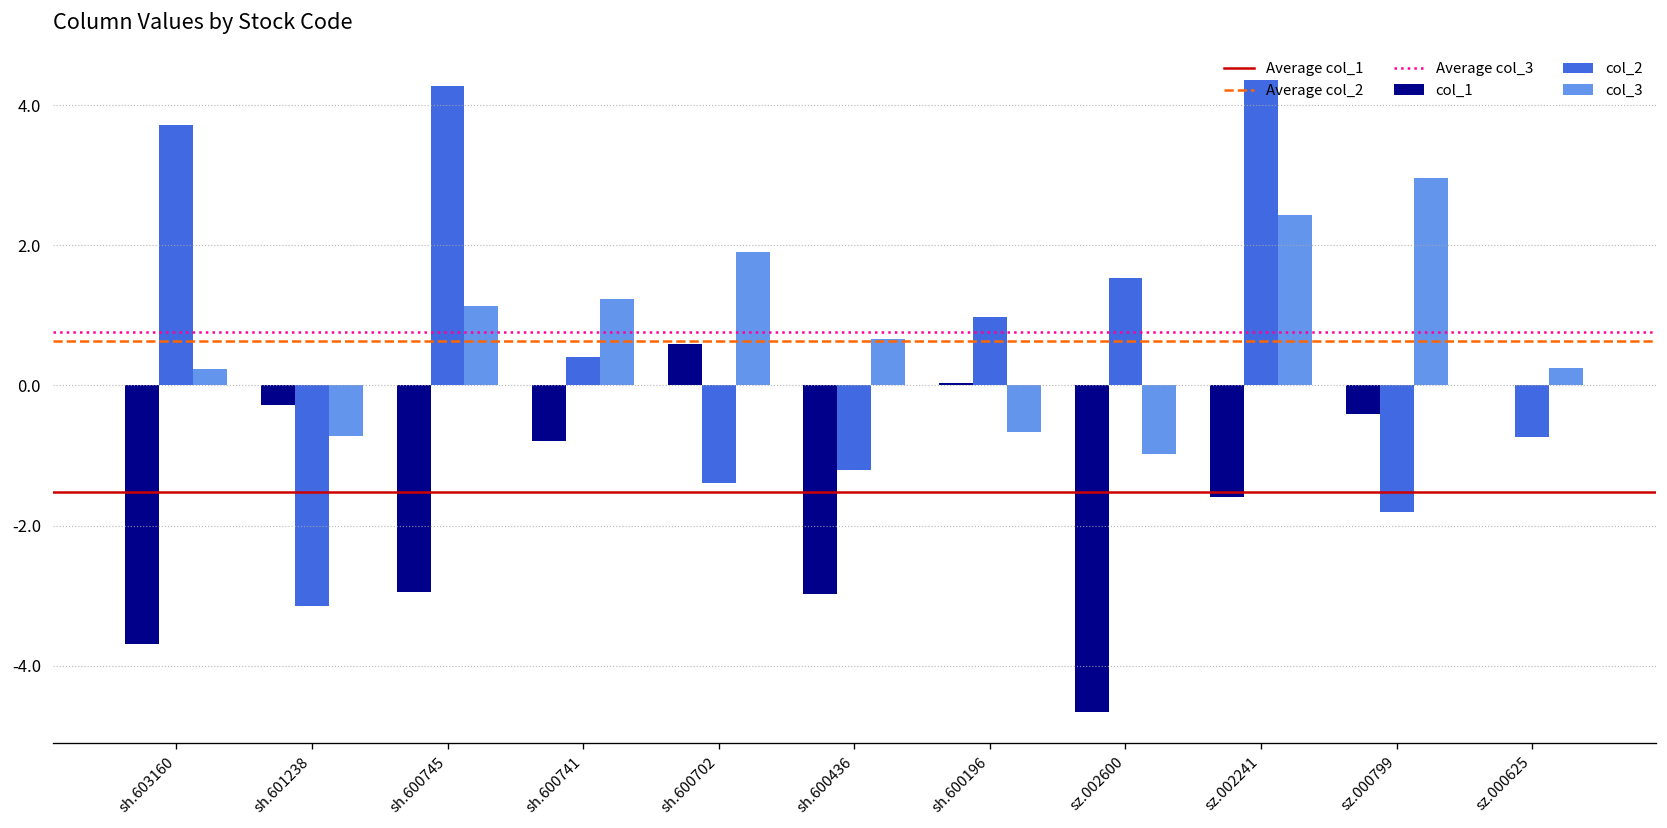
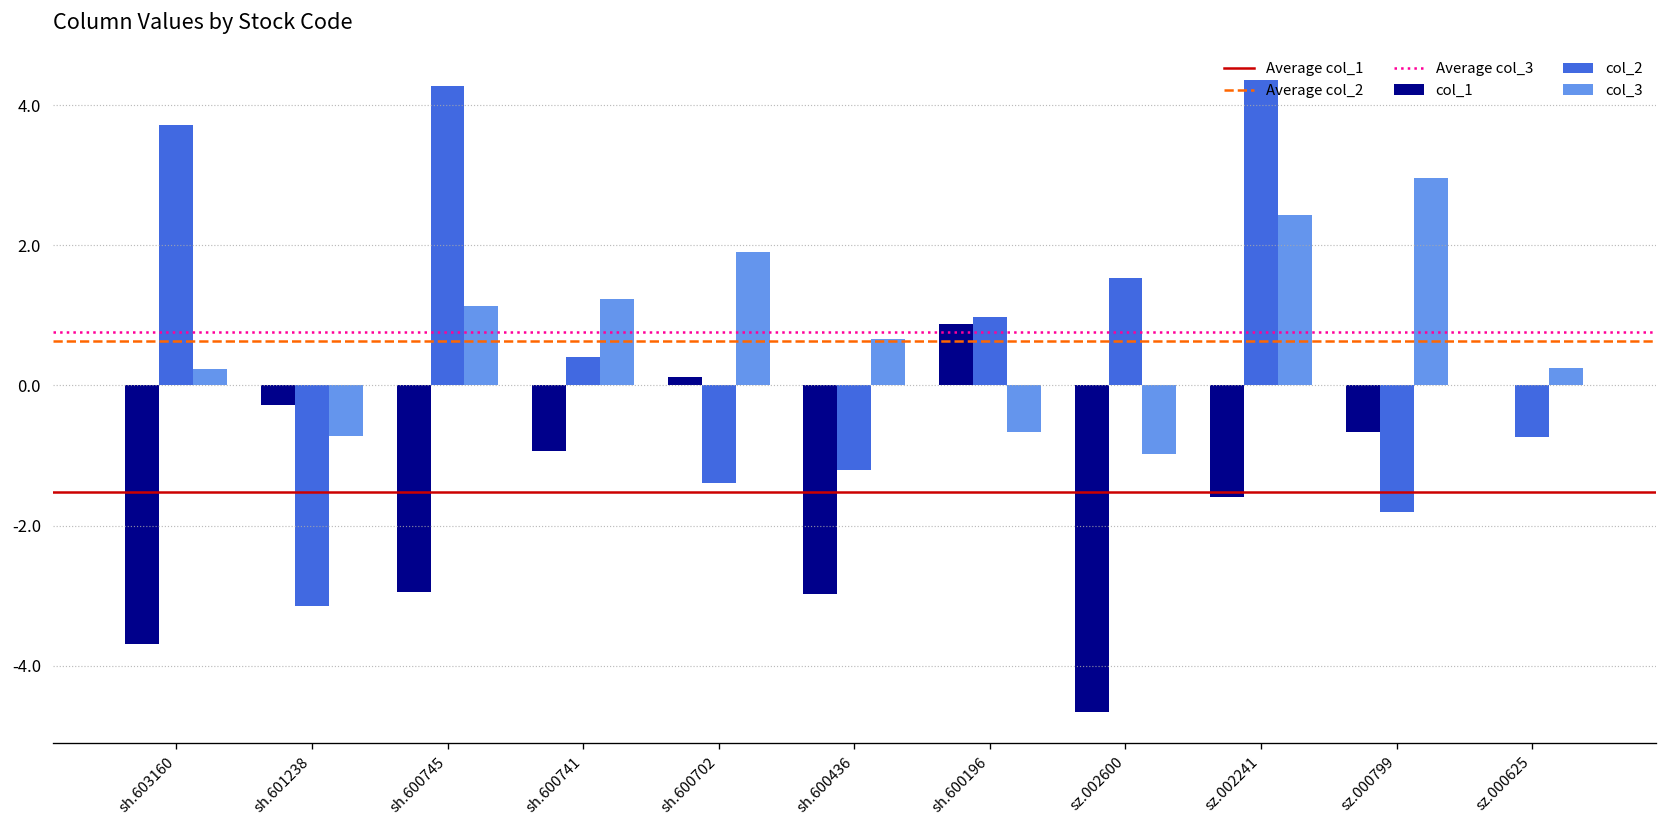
col_1, sh.600741: -0.8 -> -0.9
col_1, sh.600702: 0.6 -> 0.1
col_1, sh.600196: 0.0 -> 0.9
col_1, sz.000799: -0.4 -> -0.7
